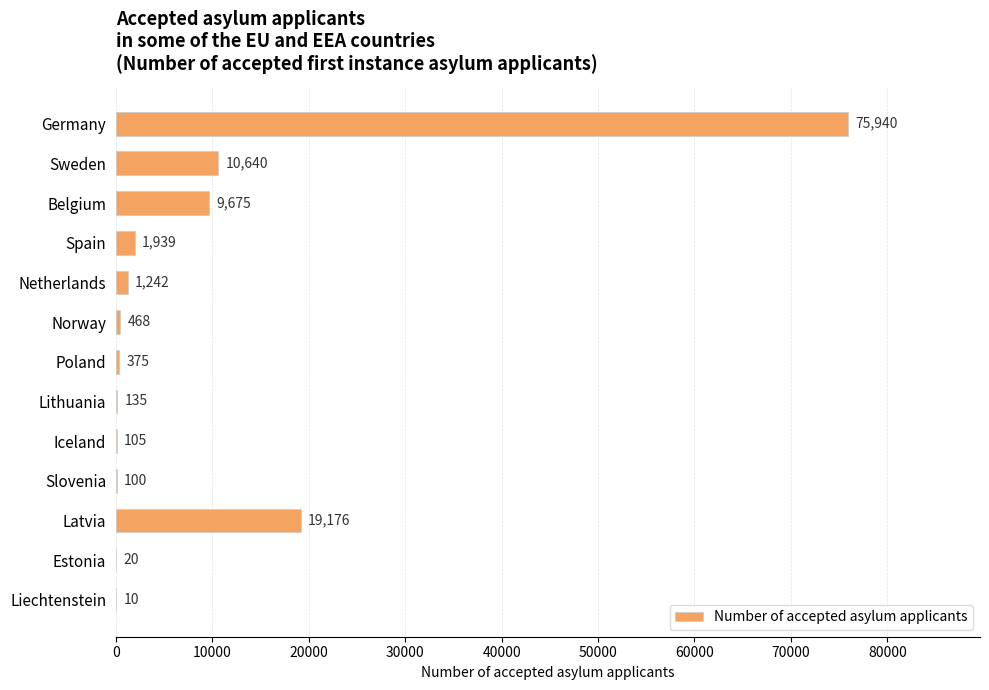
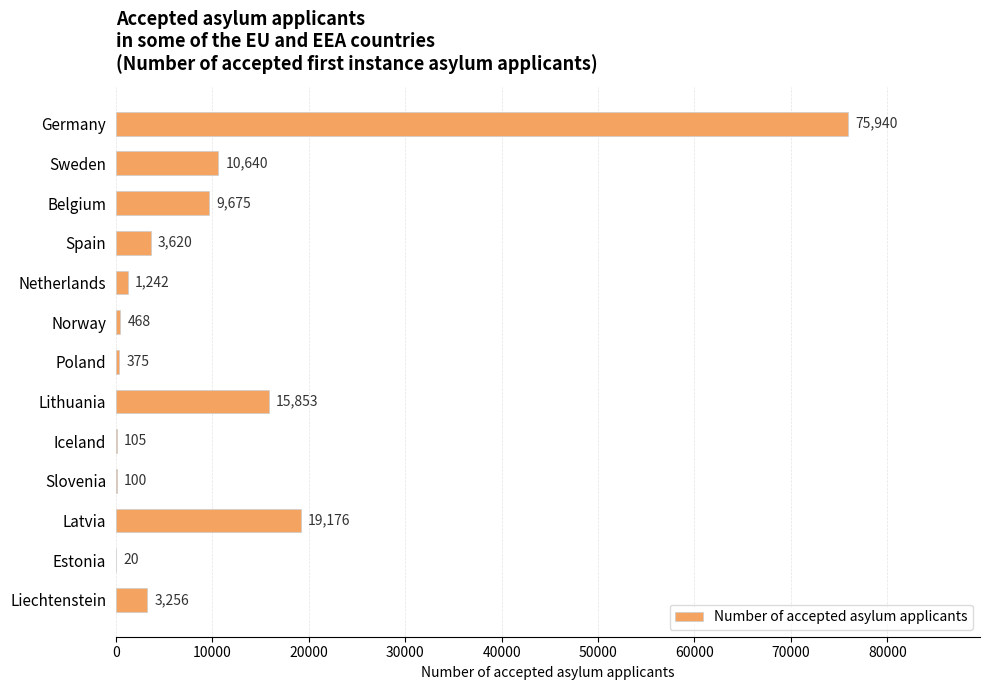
Spain: 1,939 -> 3,620
Lithuania: 135 -> 15,853
Liechtenstein: 10 -> 3,256
